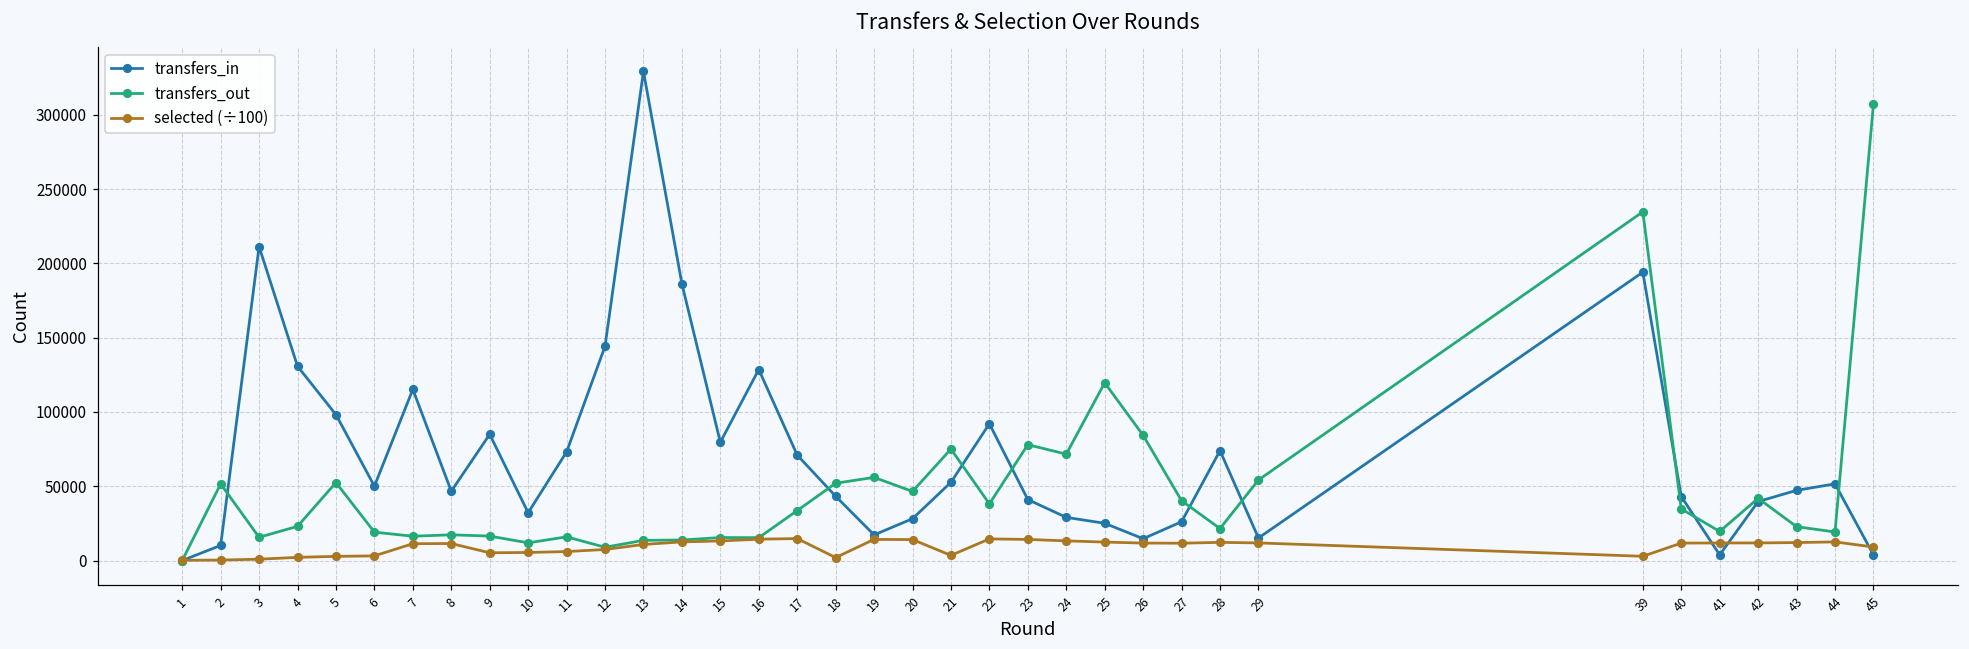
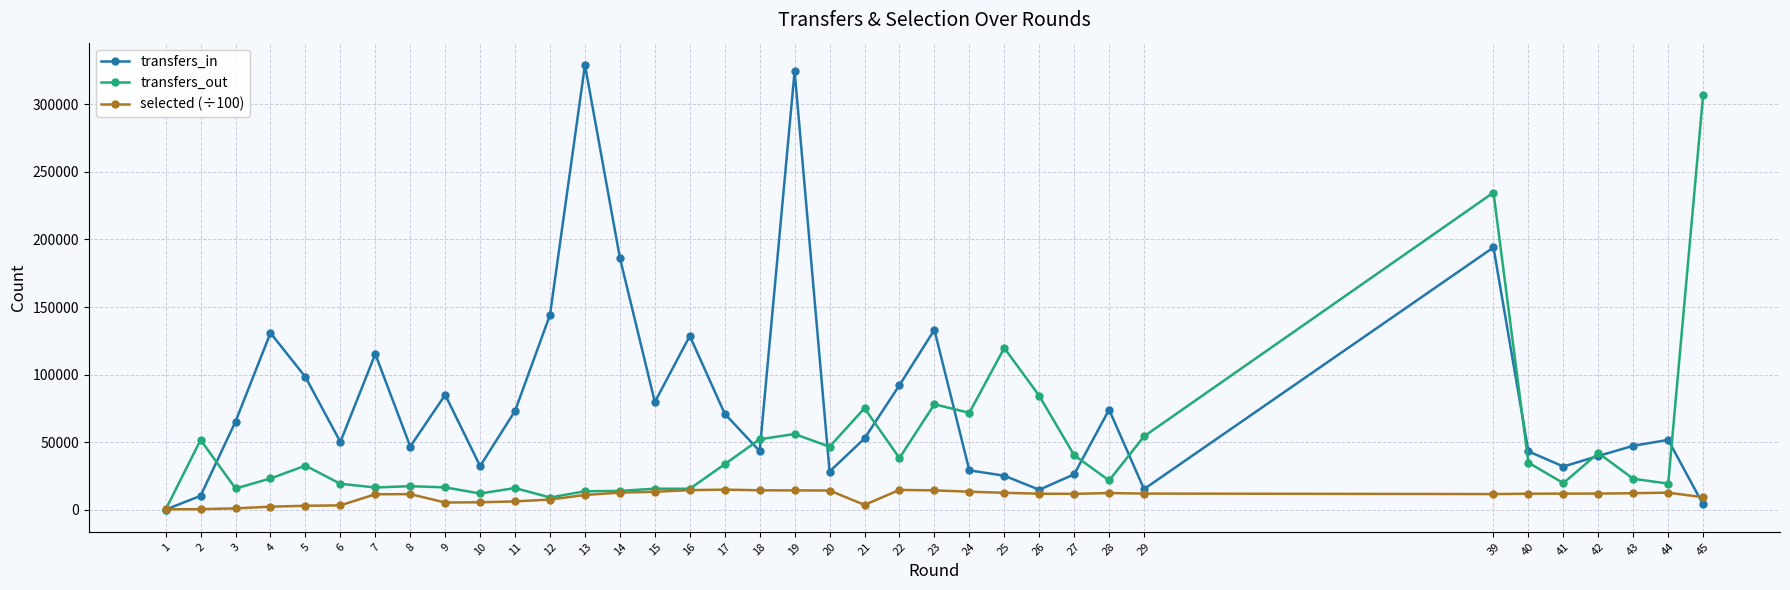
transfers_in, 3: 211000 -> 65000
transfers_out, 5: 52000 -> 33000
selected (÷100), 18: 2000 -> 14000
transfers_in, 19: 17000 -> 325000
transfers_in, 23: 41000 -> 133000
selected (÷100), 39: 3000 -> 11000
transfers_in, 41: 4000 -> 32000
